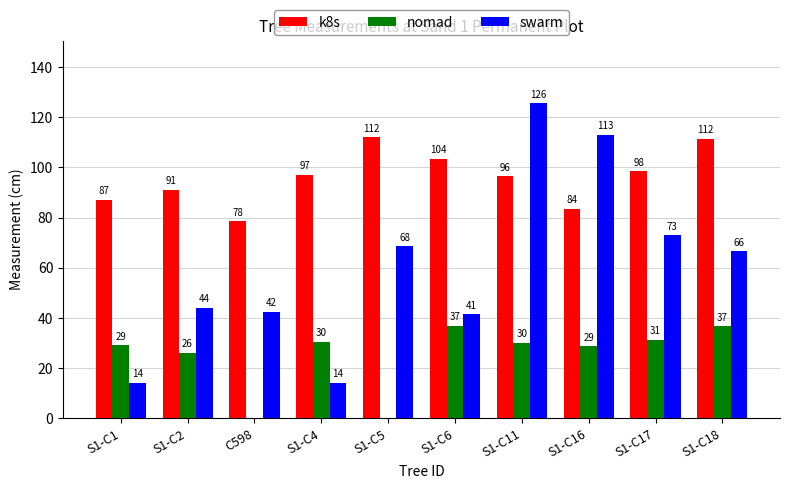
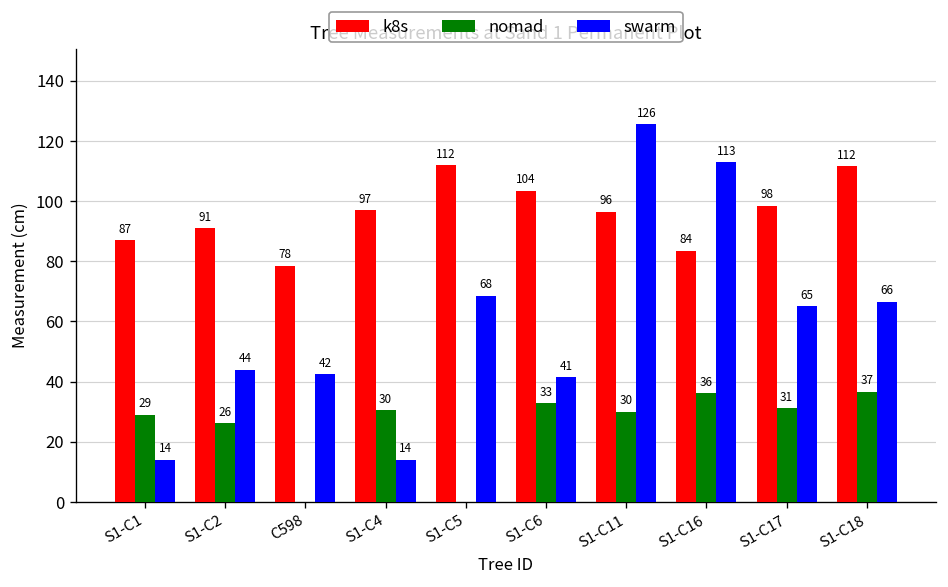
nomad, S1-C6: 37 -> 33
nomad, S1-C16: 29 -> 36
swarm, S1-C17: 73 -> 65
